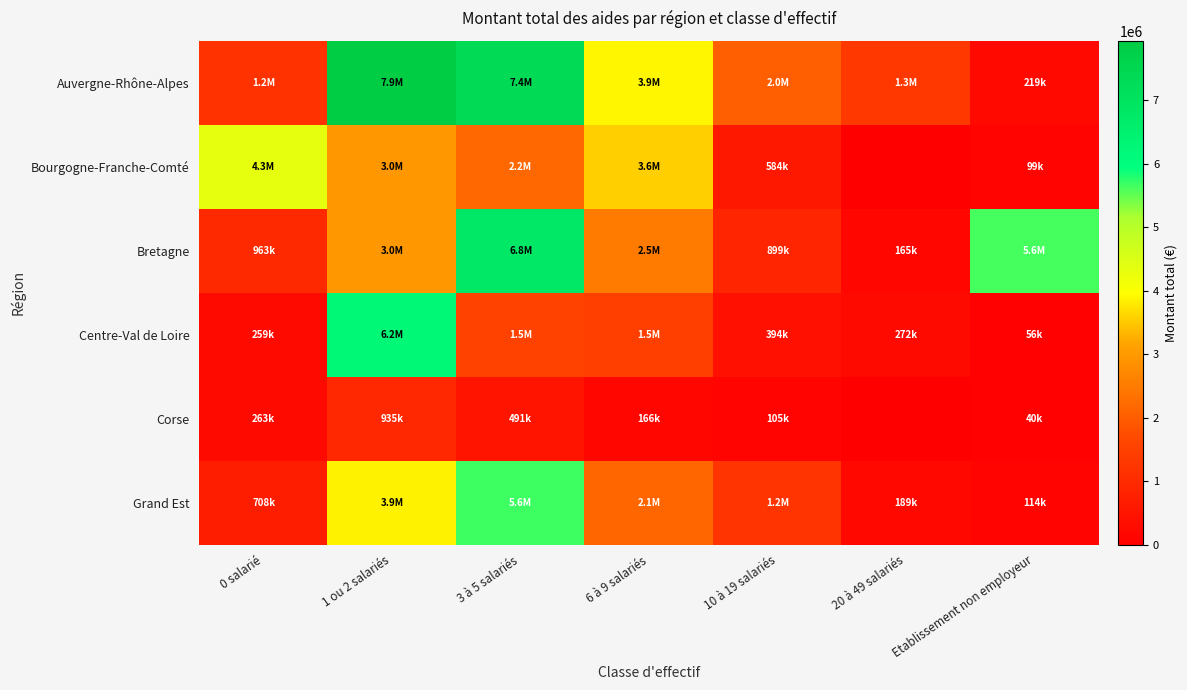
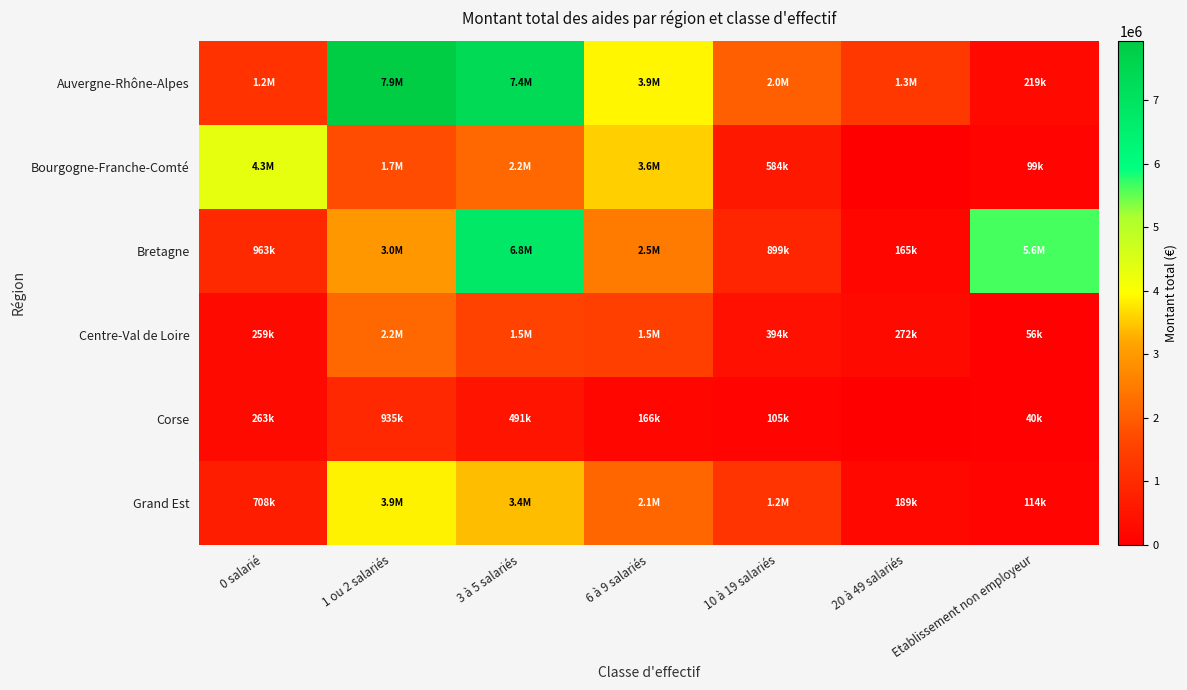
Bourgogne-Franche-Comté, 1 ou 2 salariés: 3.0M -> 1.7M
Centre-Val de Loire, 1 ou 2 salariés: 6.2M -> 2.2M
Grand Est, 3 à 5 salariés: 5.6M -> 3.4M
